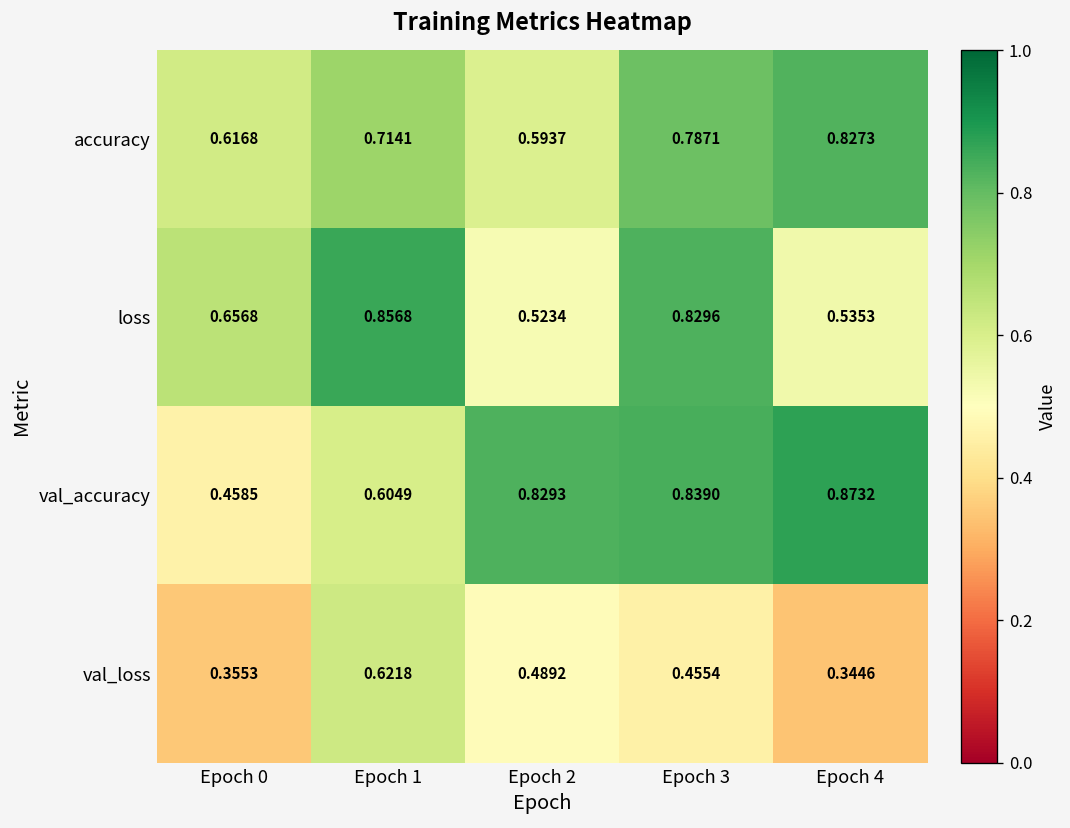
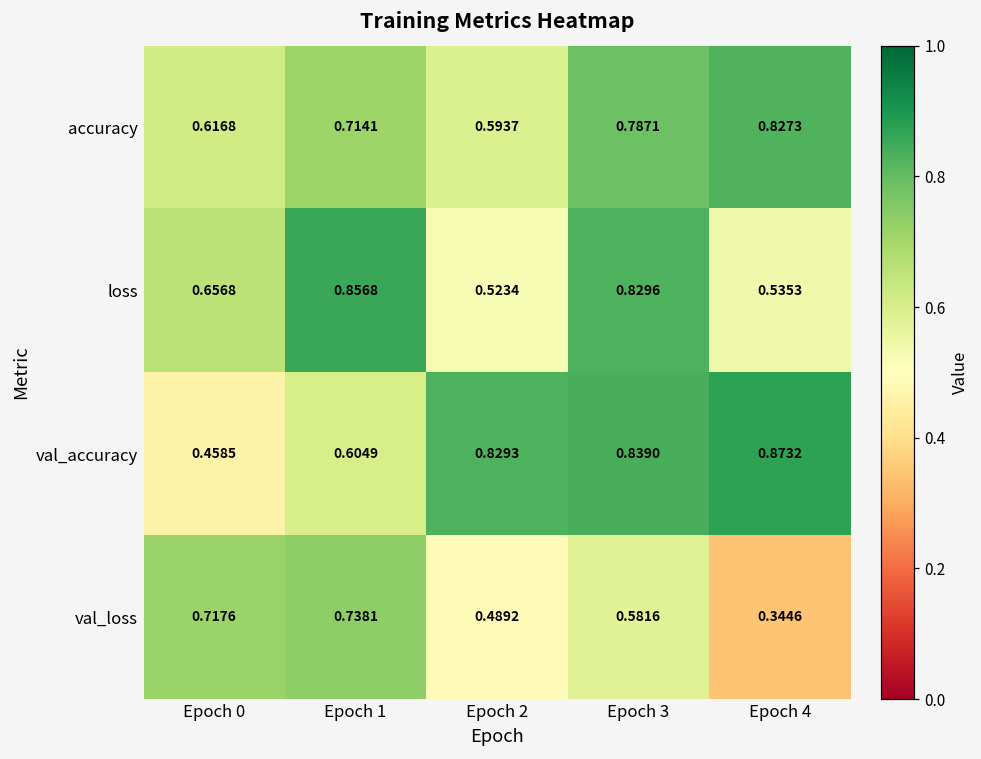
val_loss, Epoch 0: 0.3553 -> 0.7176
val_loss, Epoch 1: 0.6218 -> 0.7381
val_loss, Epoch 3: 0.4554 -> 0.5816
